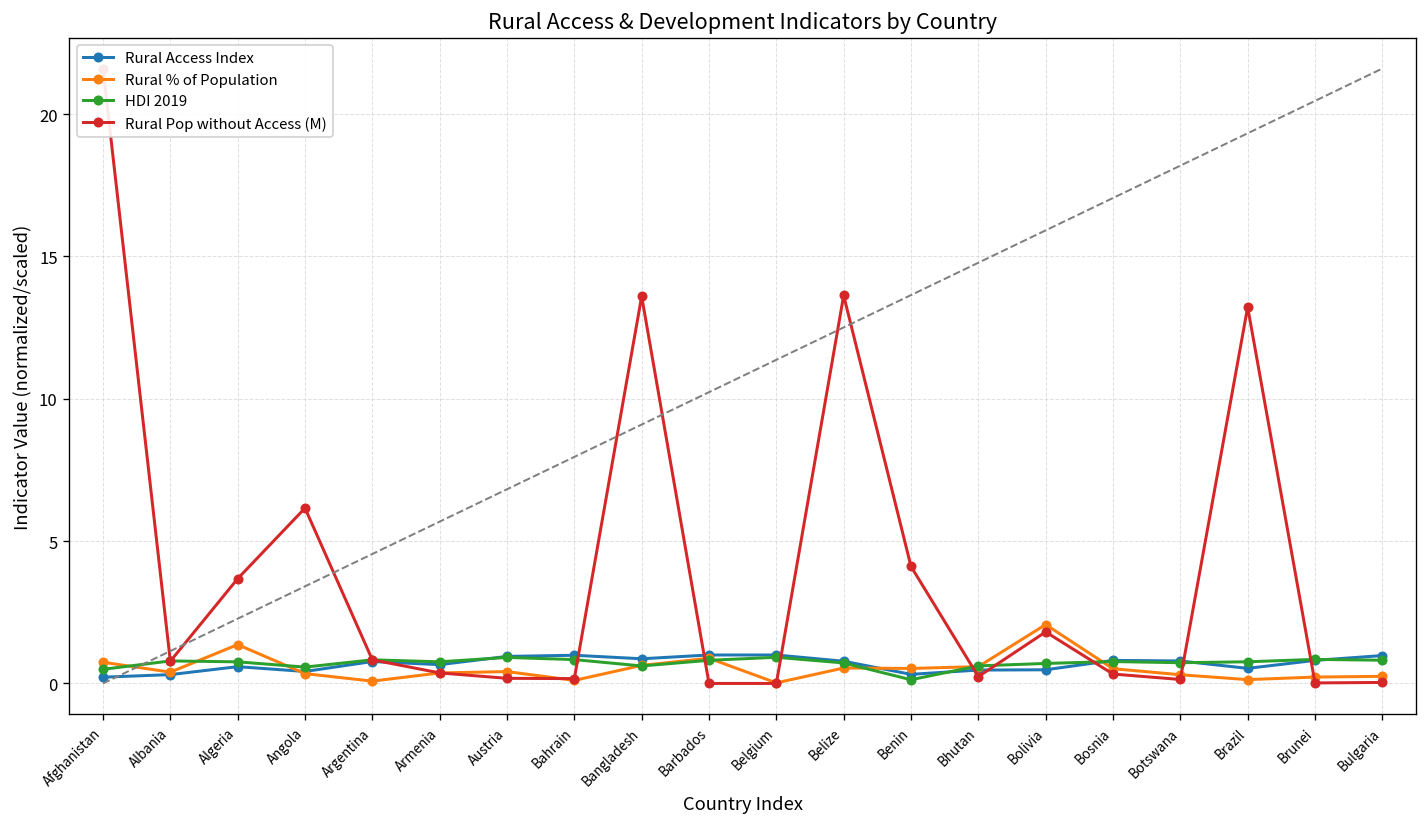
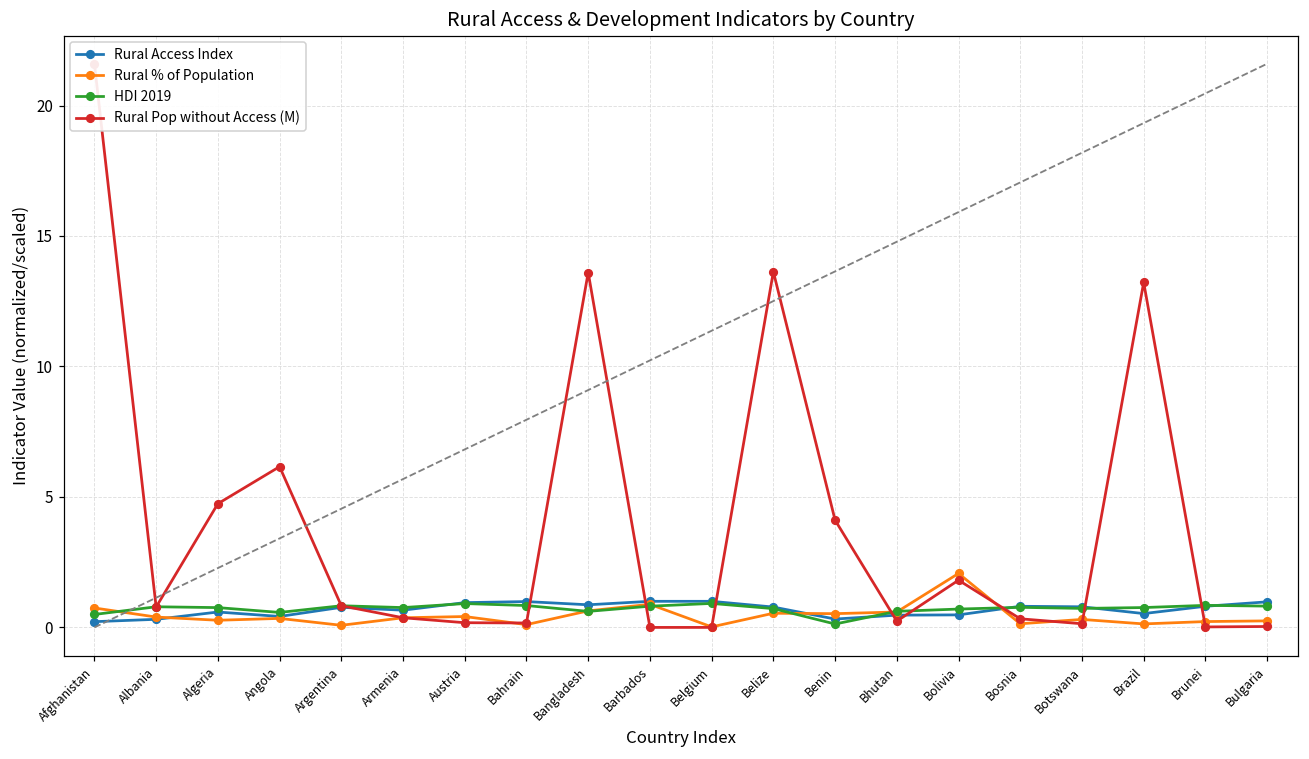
Rural % of Population, Algeria: 1.4 -> 0.3
Rural Pop without Access (M), Algeria: 3.7 -> 4.7
Rural % of Population, Bosnia: 0.5 -> 0.1
